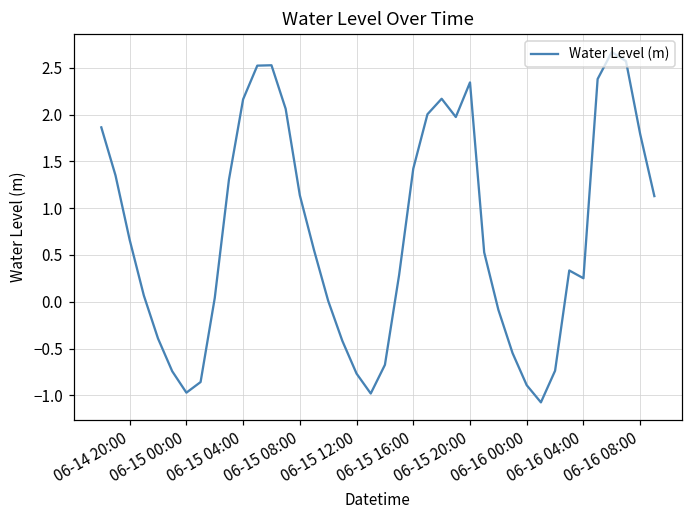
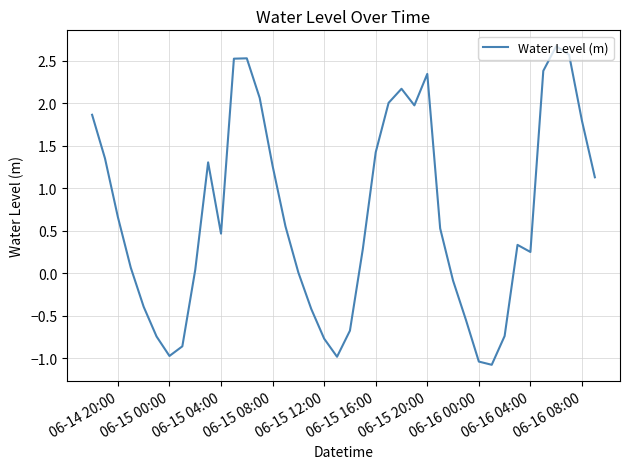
06-15 04:00: 2.2 -> 0.5
06-15 08:00: 1.1 -> 1.3
06-16 00:00: -0.9 -> -1.0
